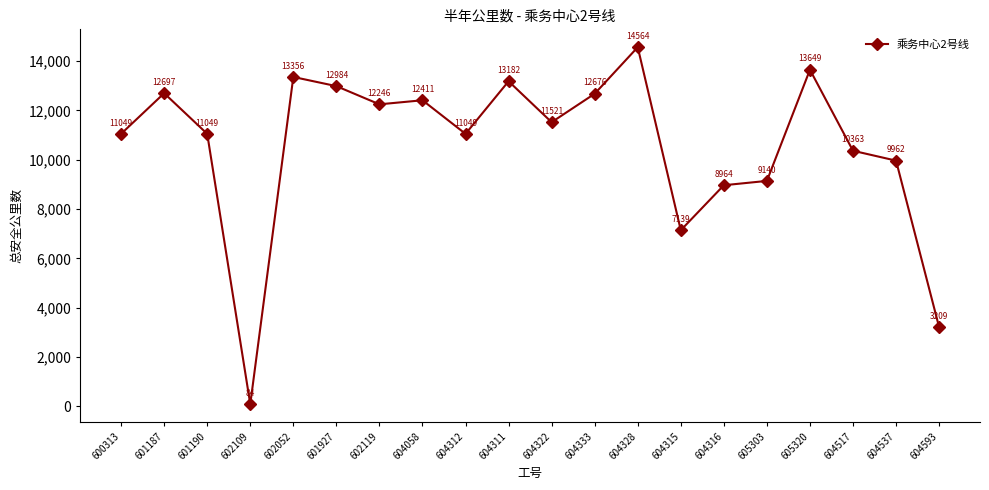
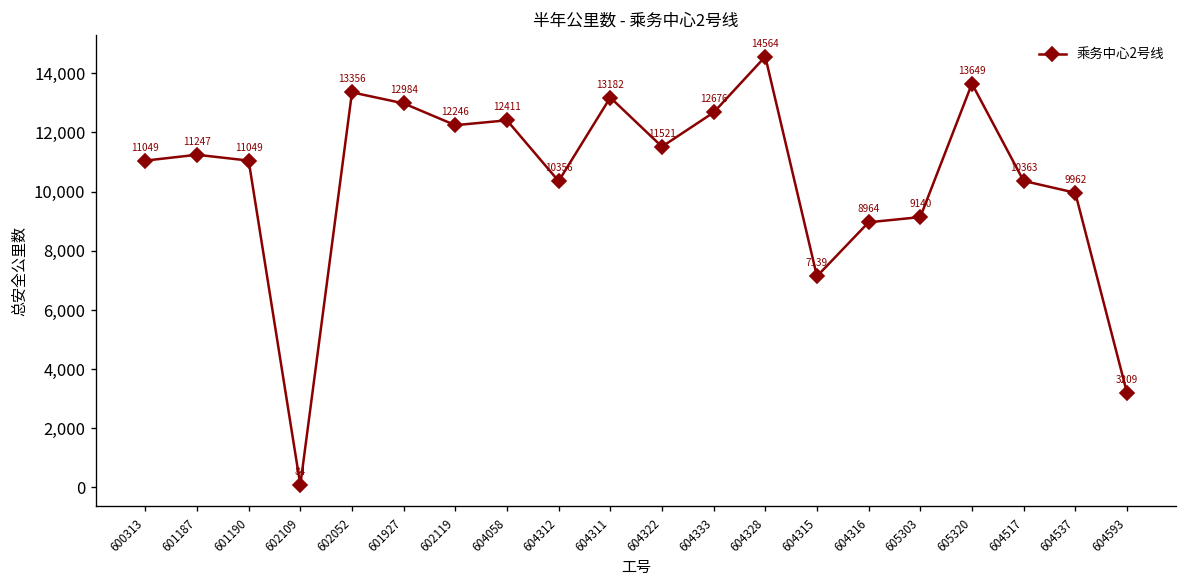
601187: 12697 -> 11247
604312: 11049 -> 10356
